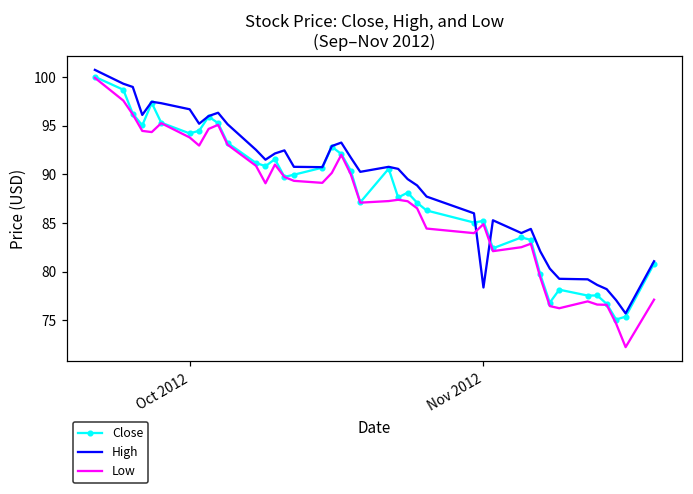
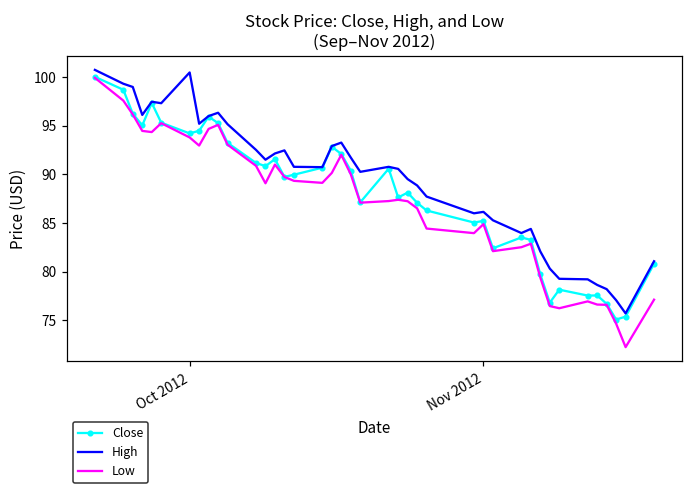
High, Oct 2012: 97 -> 100
High, Nov 2012: 78 -> 86
